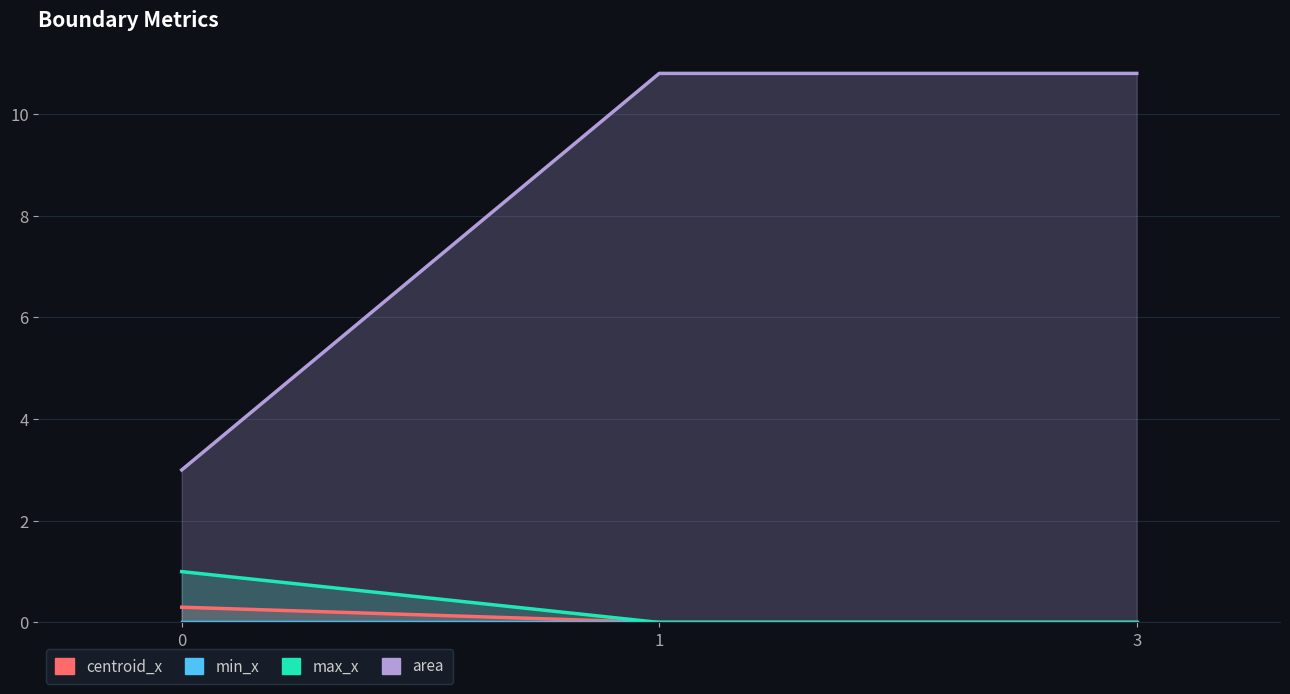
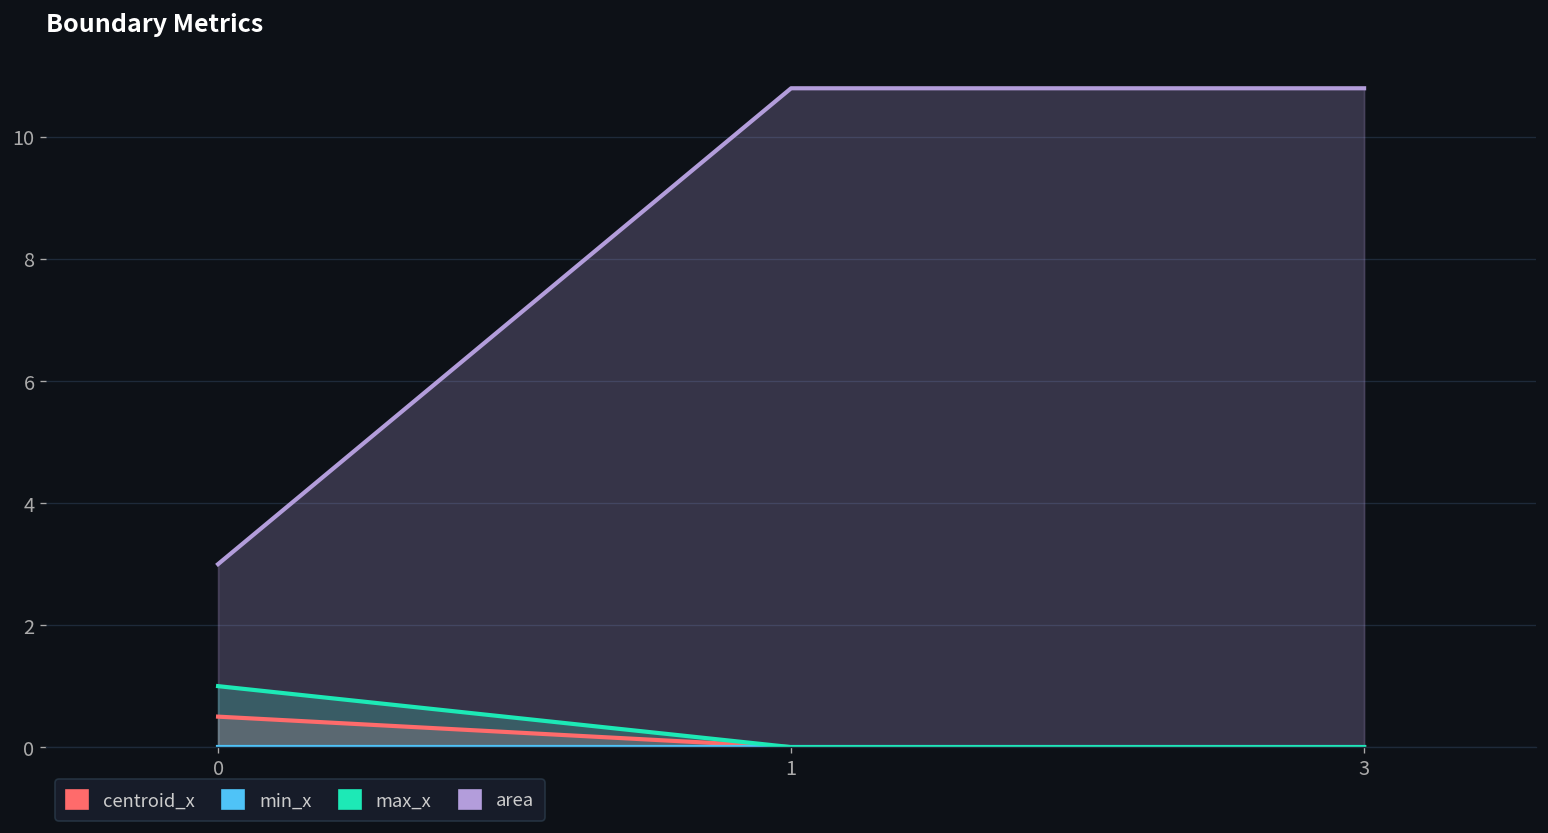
centroid_x, 0: 0.3 -> 0.5
